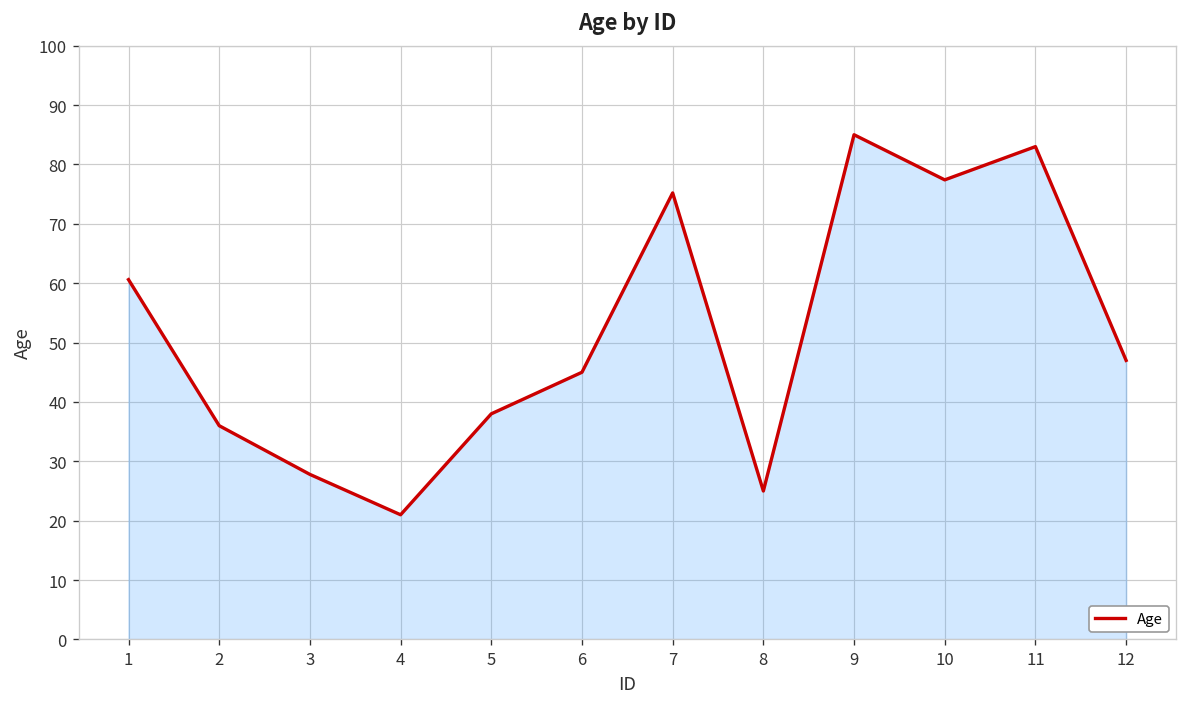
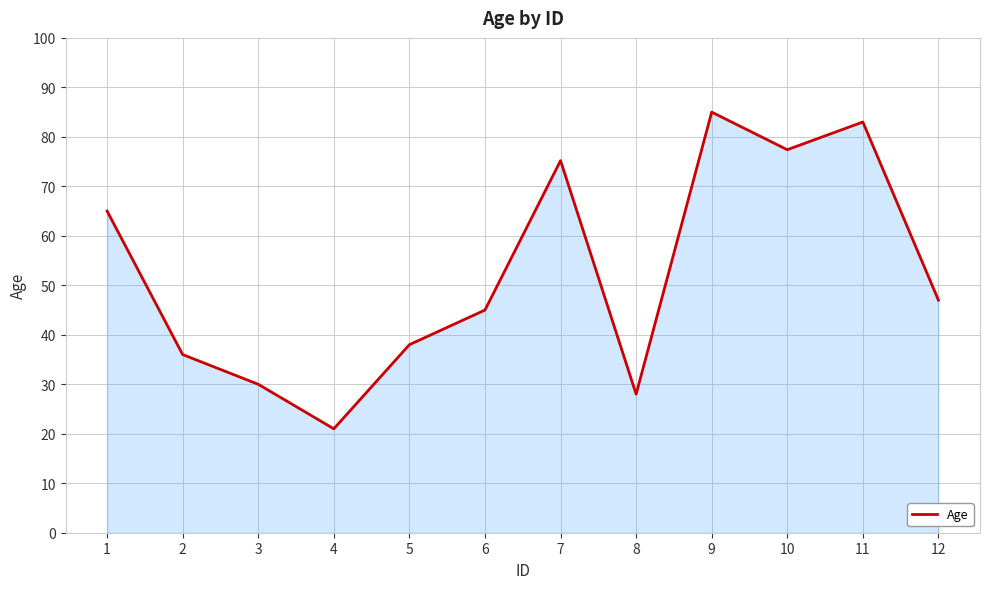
1: 61 -> 65
3: 28 -> 30
8: 25 -> 28
